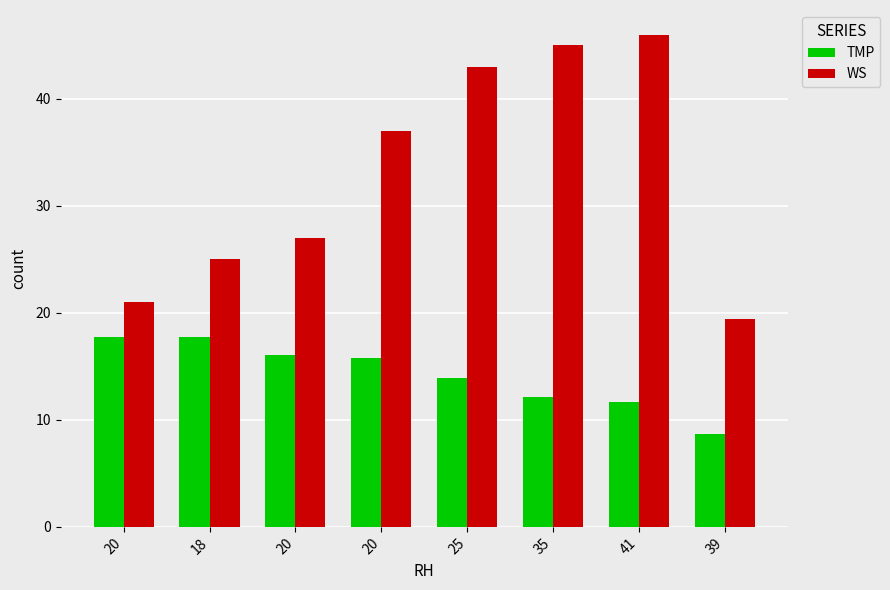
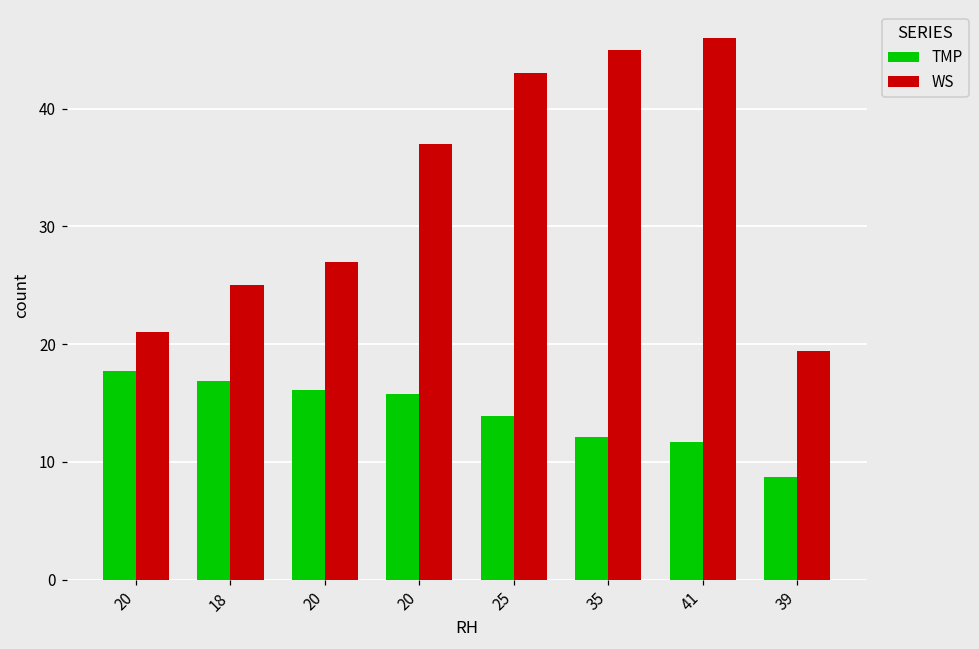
TMP, 18: 17.7 -> 16.9
